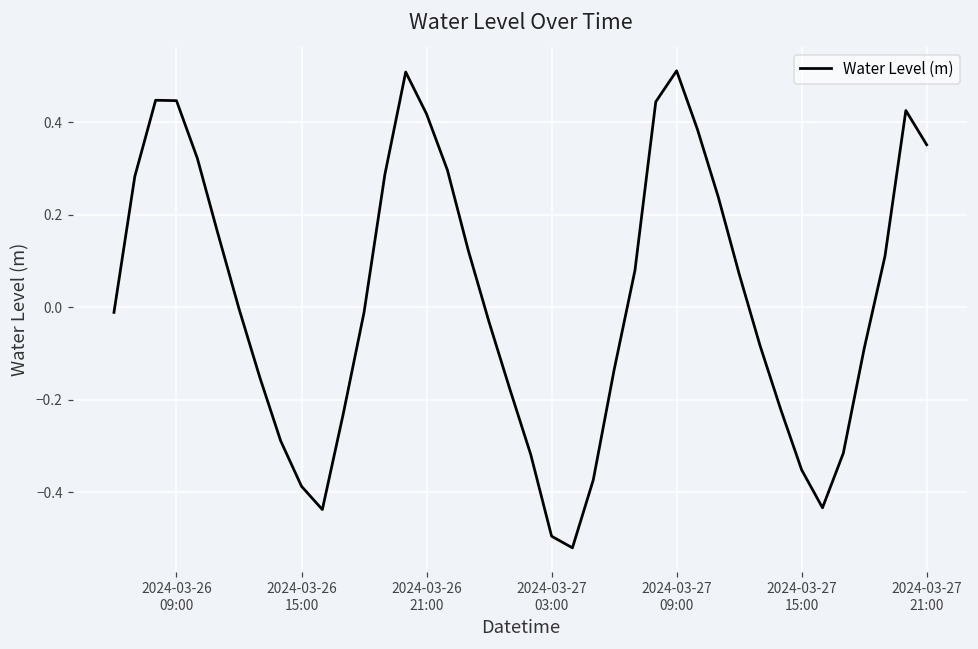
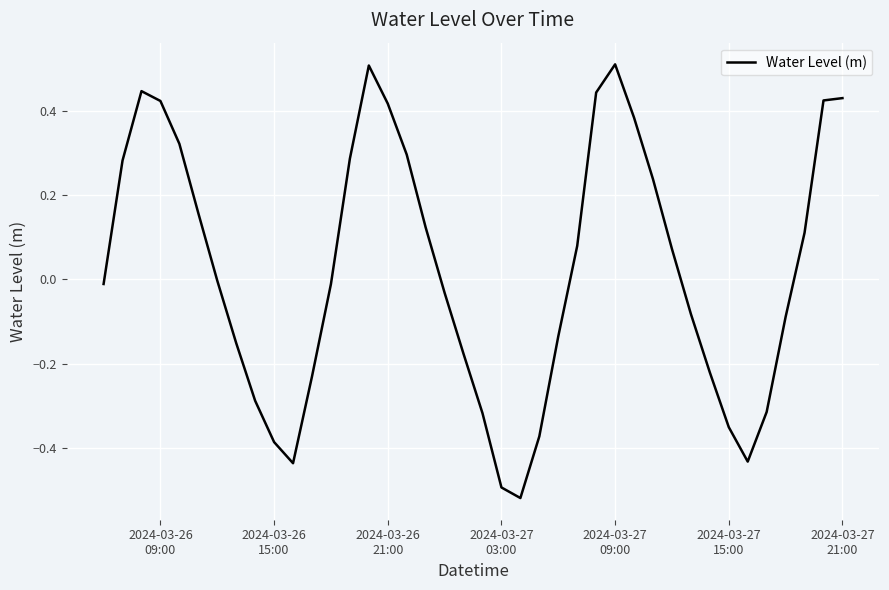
2024-03-26 09:00: 0.45 -> 0.42
2024-03-27 21:00: 0.35 -> 0.43
